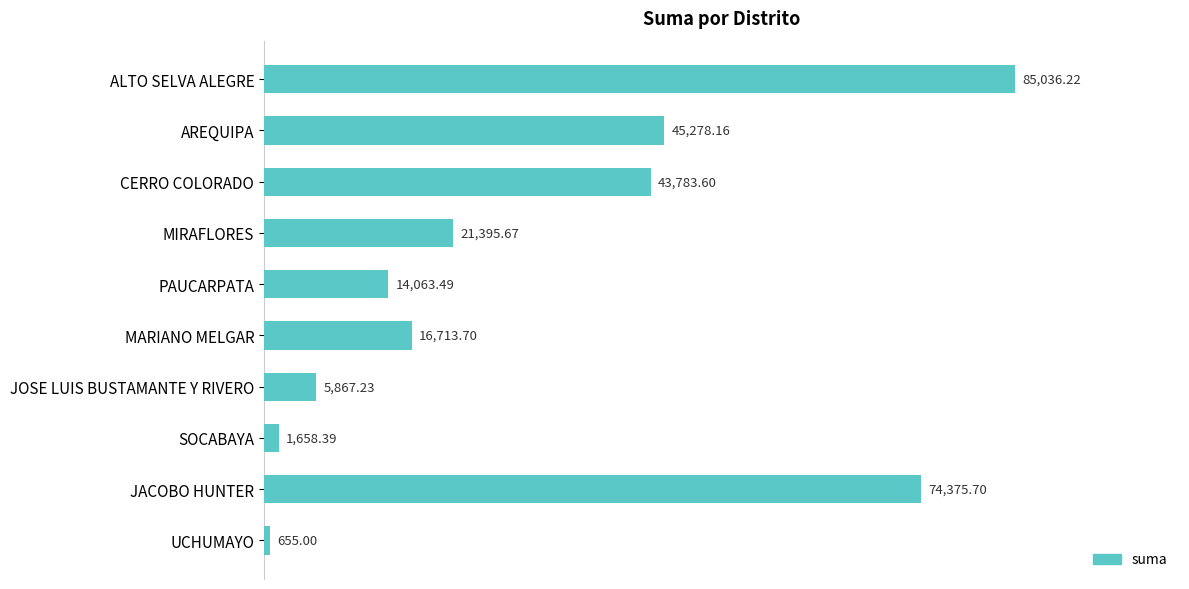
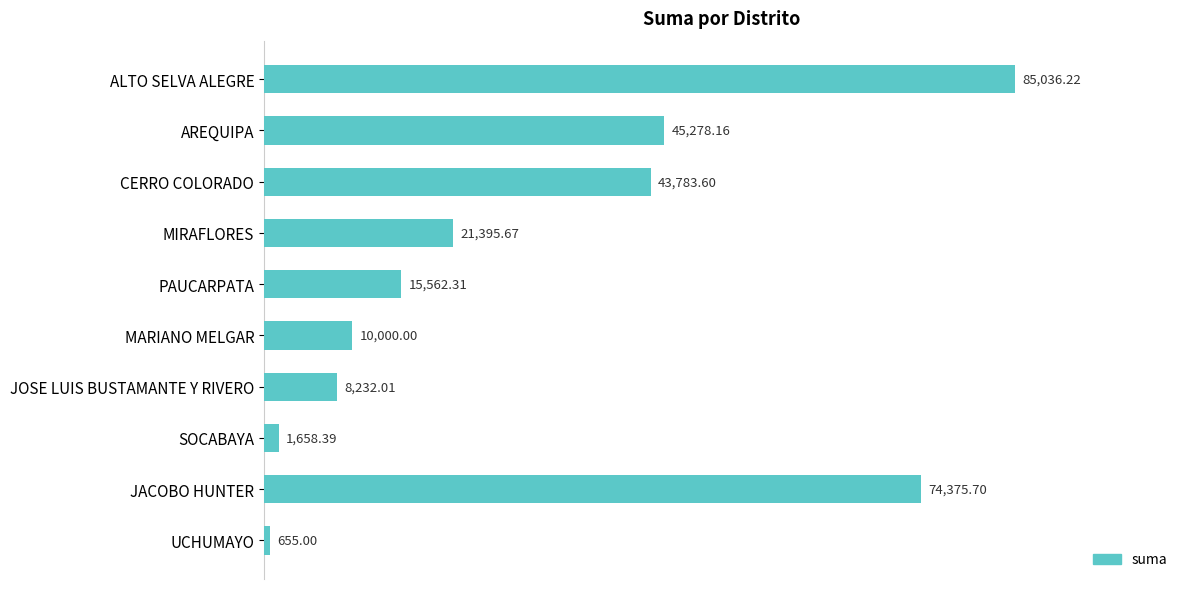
PAUCARPATA: 14,063.49 -> 15,562.31
MARIANO MELGAR: 16,713.70 -> 10,000.00
JOSE LUIS BUSTAMANTE Y RIVERO: 5,867.23 -> 8,232.01
